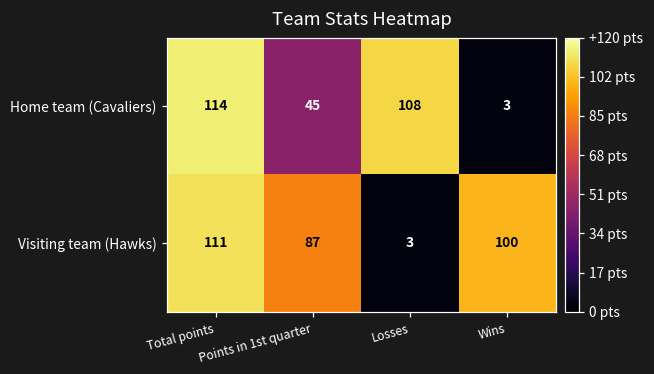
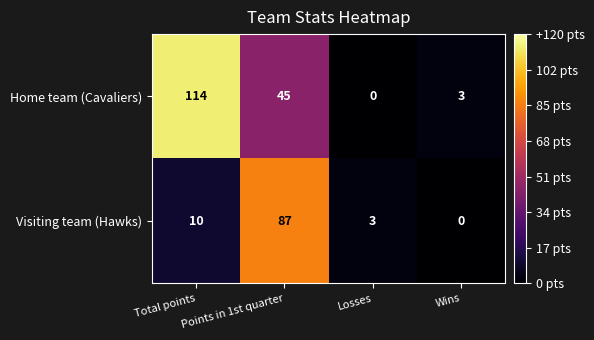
Home team (Cavaliers), Losses: 108 -> 0
Visiting team (Hawks), Total points: 111 -> 10
Visiting team (Hawks), Wins: 100 -> 0
